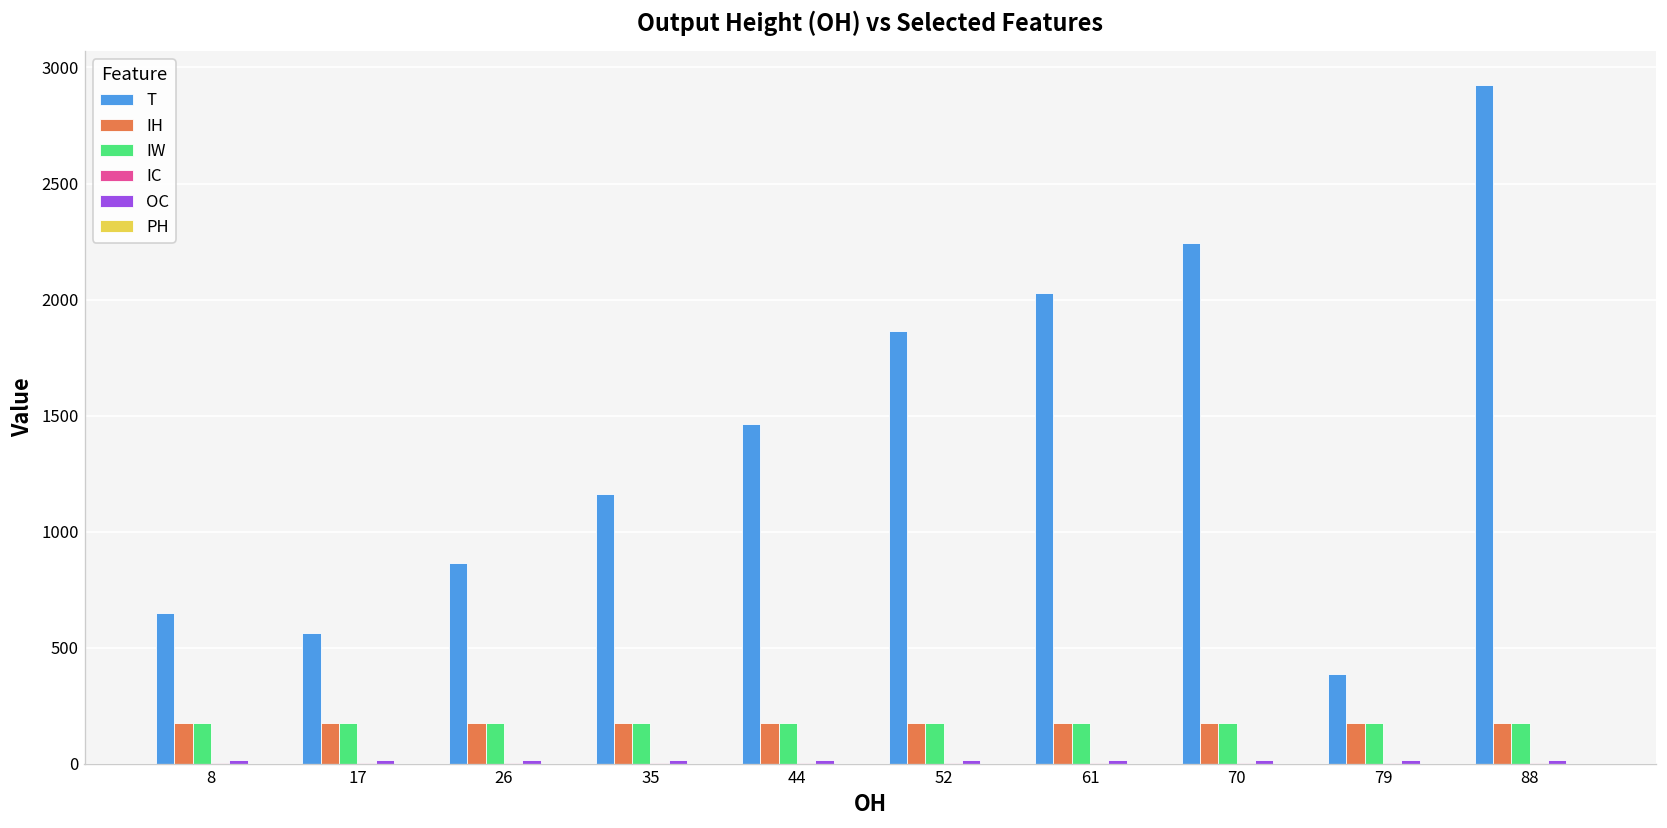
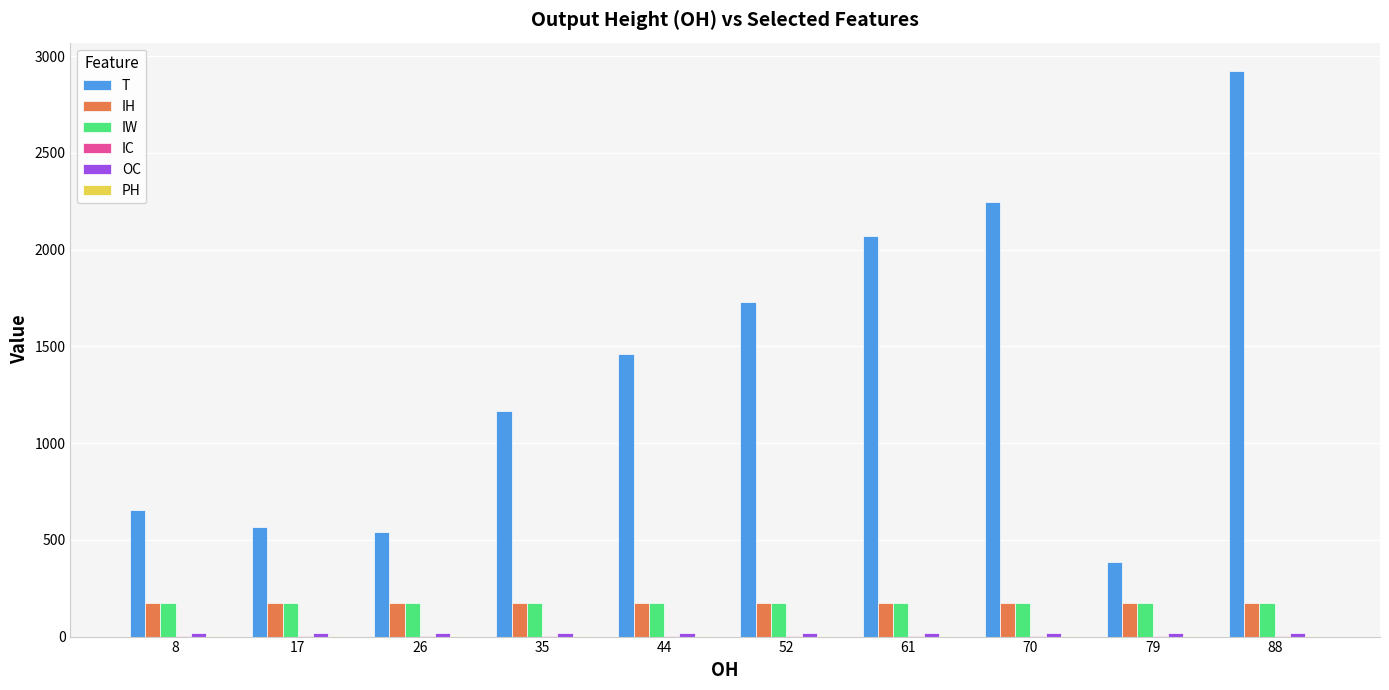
T, 26: 860 -> 540
T, 52: 1870 -> 1730
T, 61: 2030 -> 2070
